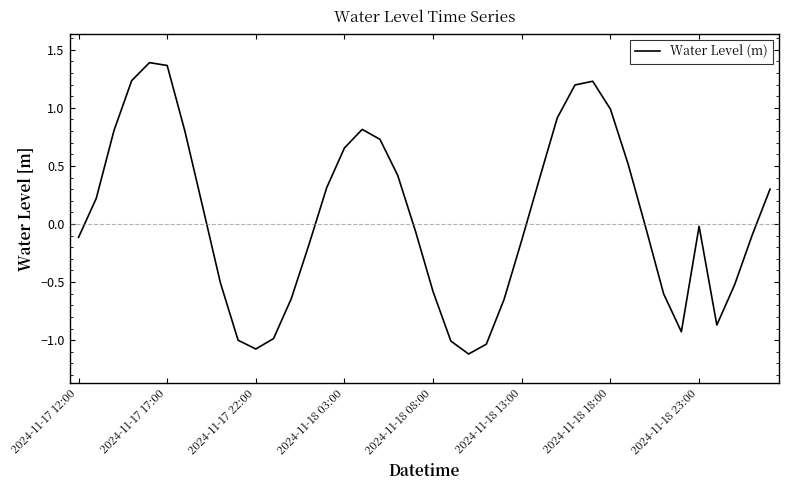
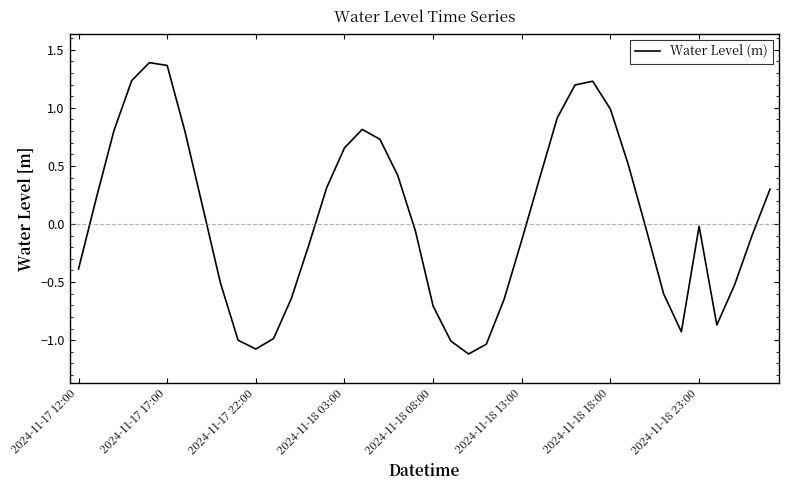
2024-11-17 12:00: -0.12 -> -0.39
2024-11-18 08:00: -0.58 -> -0.71
